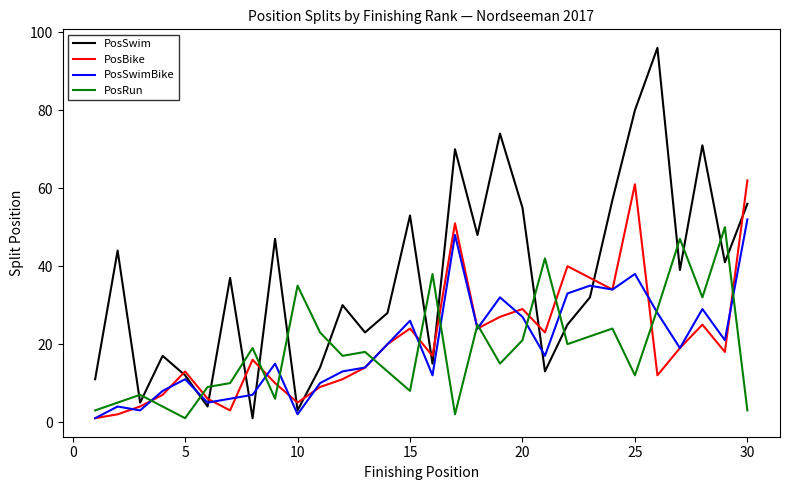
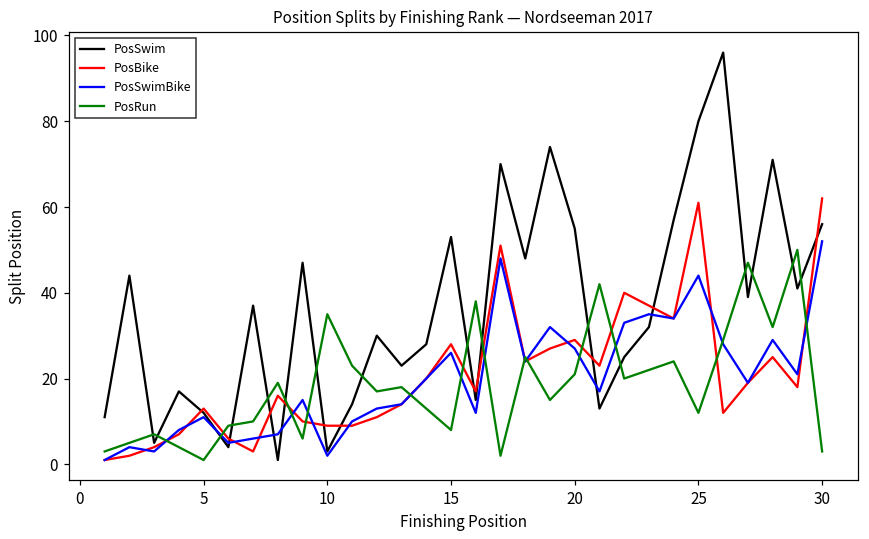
PosBike, 10: 5 -> 9
PosBike, 15: 24 -> 28
PosSwimBike, 25: 38 -> 44
